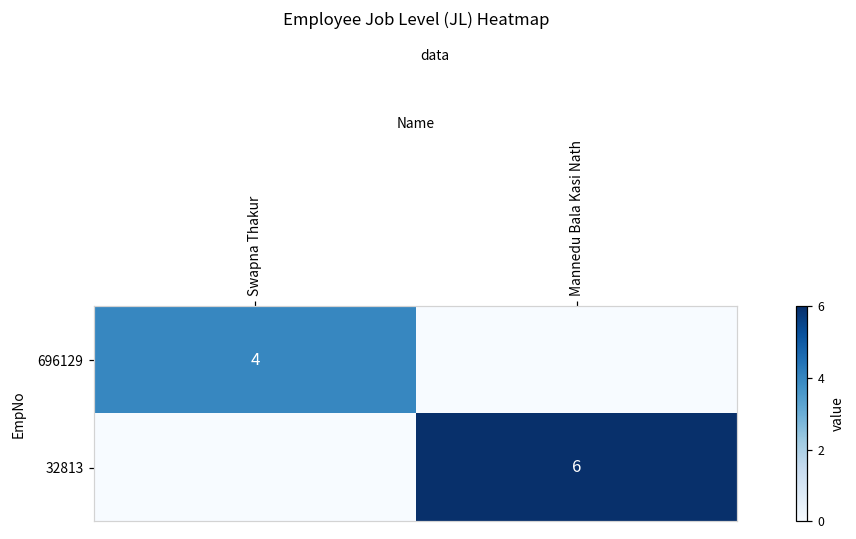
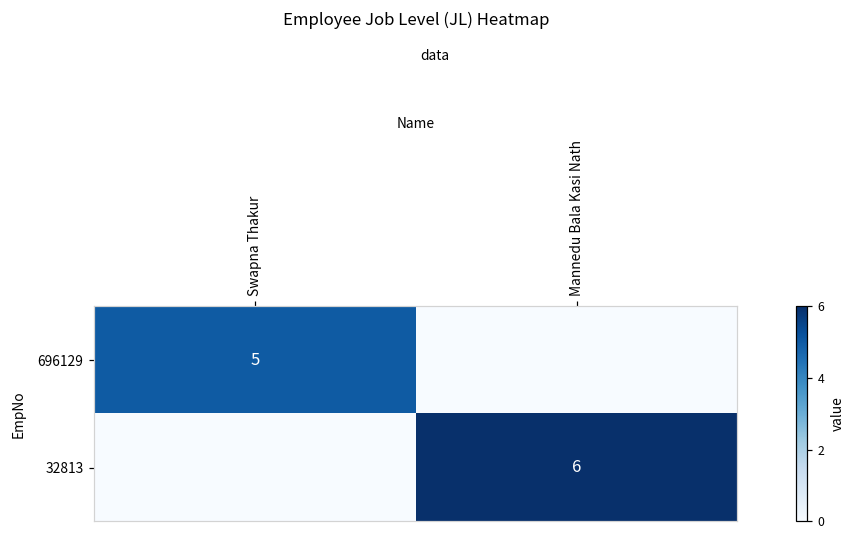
696129, Swapna Thakur: 4 -> 5
